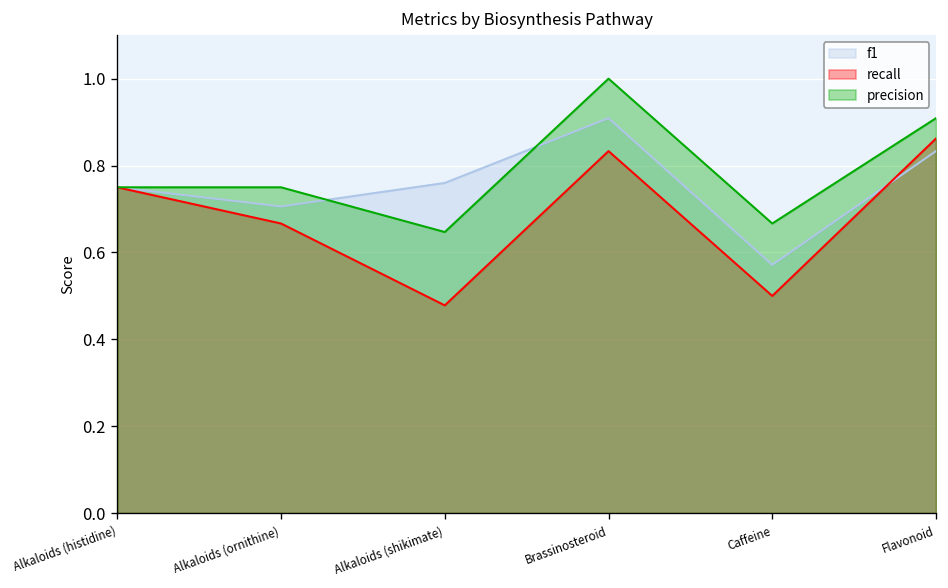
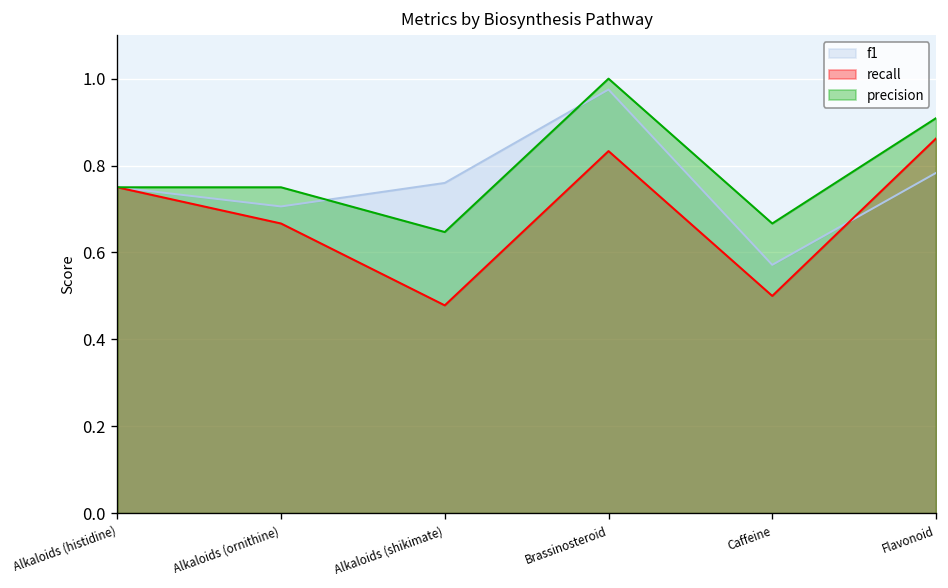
f1, Brassinosteroid: 0.91 -> 0.97
f1, Flavonoid: 0.83 -> 0.78
